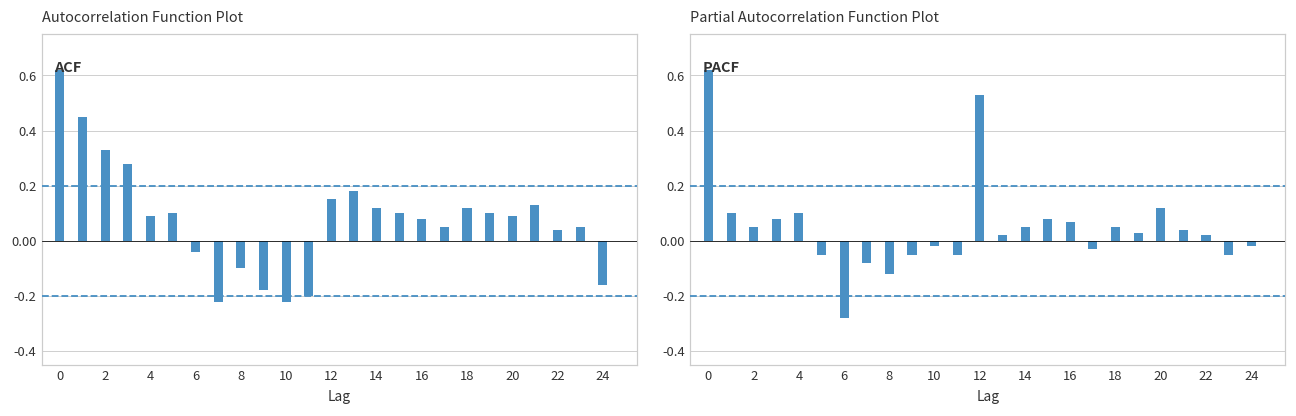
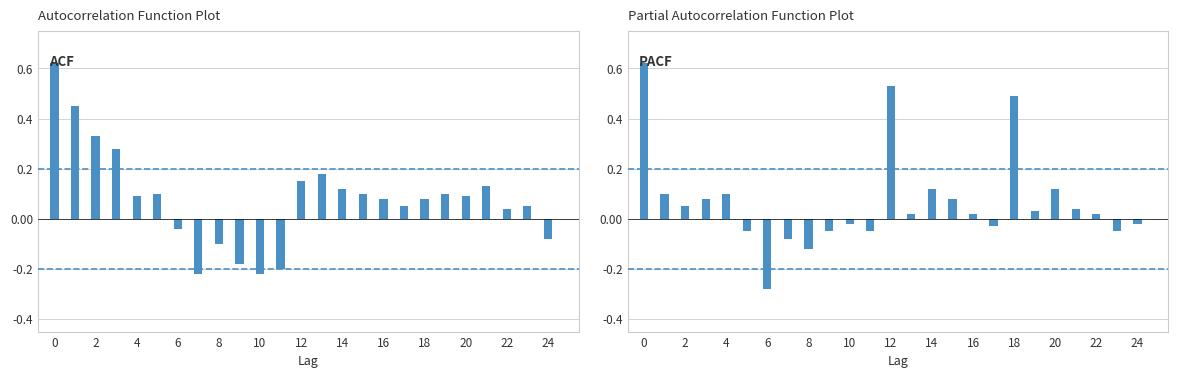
Autocorrelation Function Plot, 18: 0.12 -> 0.08
Autocorrelation Function Plot, 24: -0.16 -> -0.08
Partial Autocorrelation Function Plot, 14: 0.05 -> 0.12
Partial Autocorrelation Function Plot, 16: 0.07 -> 0.02
Partial Autocorrelation Function Plot, 18: 0.05 -> 0.49
